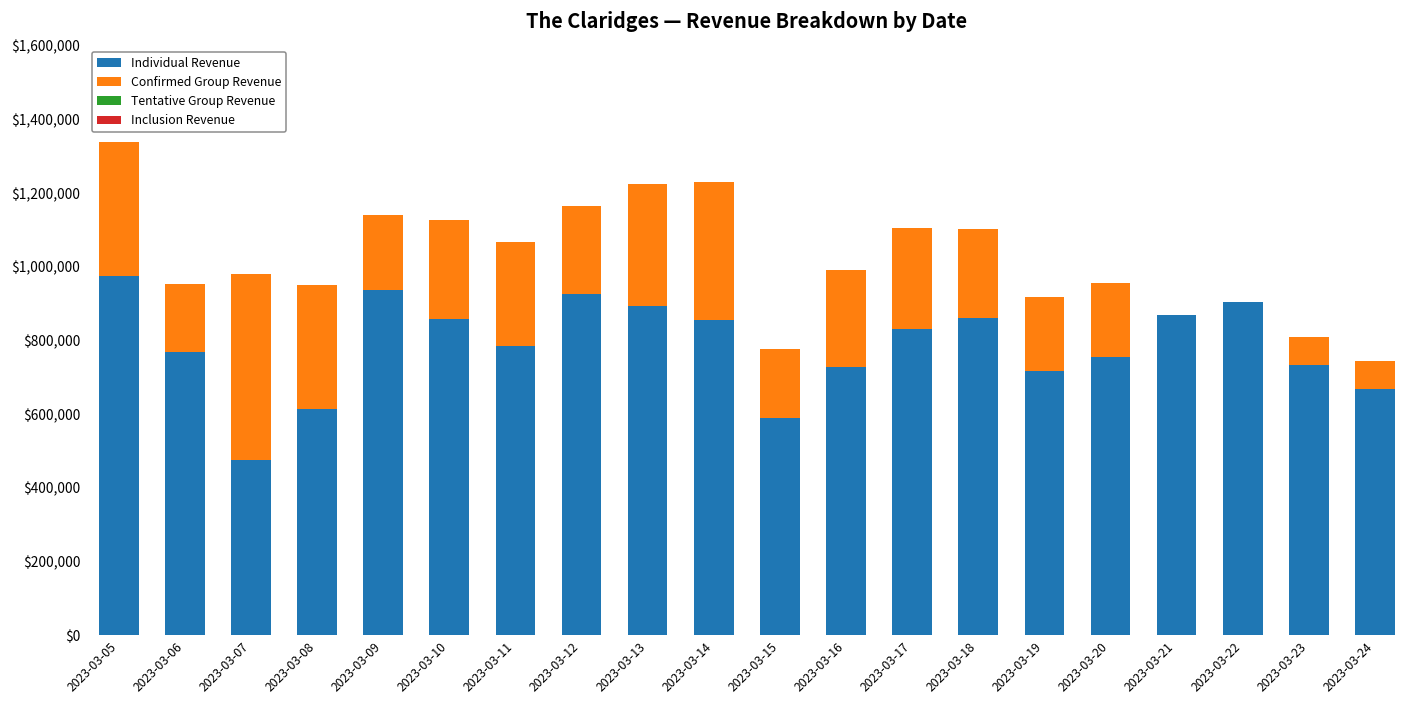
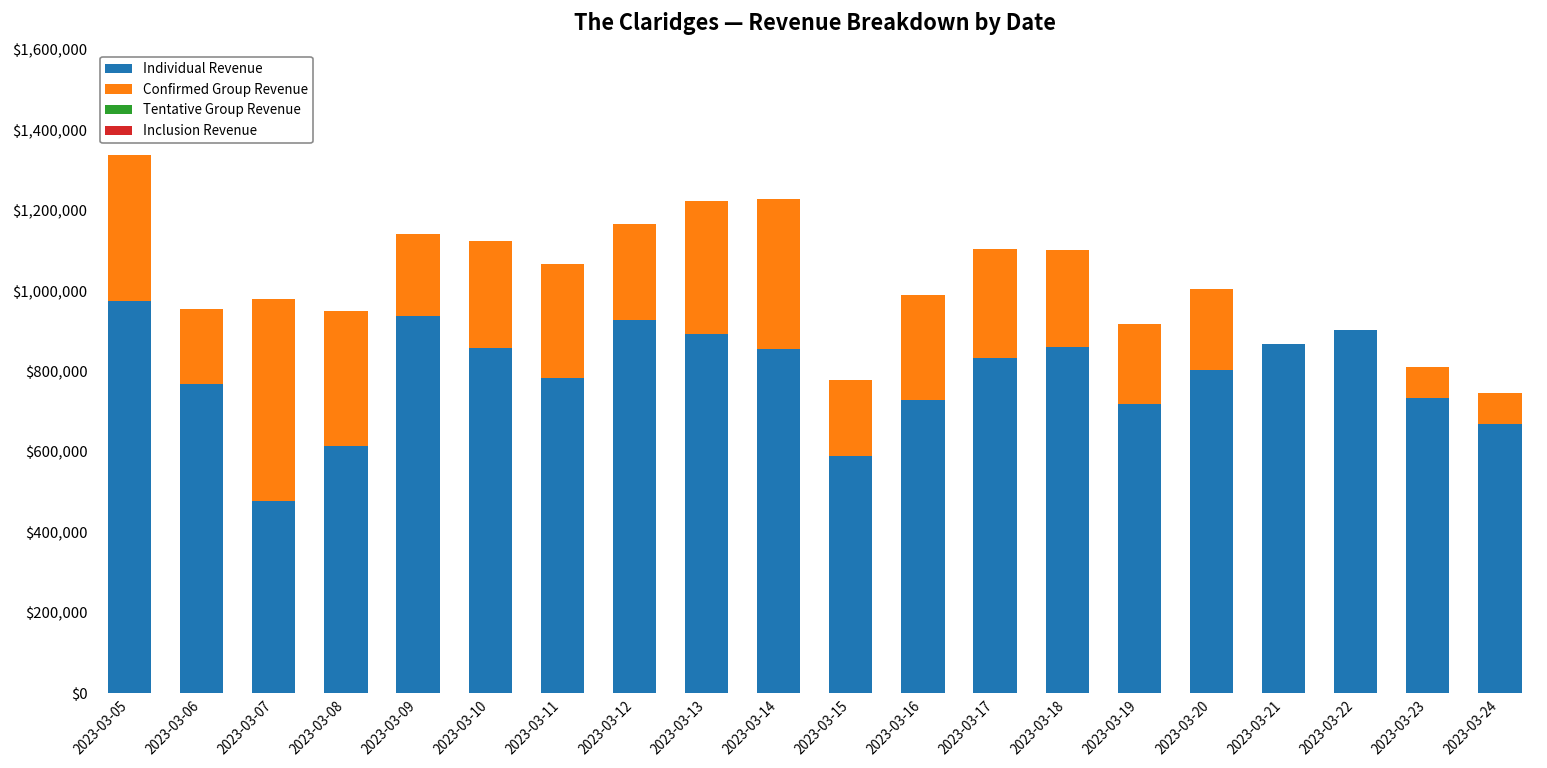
Individual Revenue, 2023-03-20: $750,000 -> $800,000
